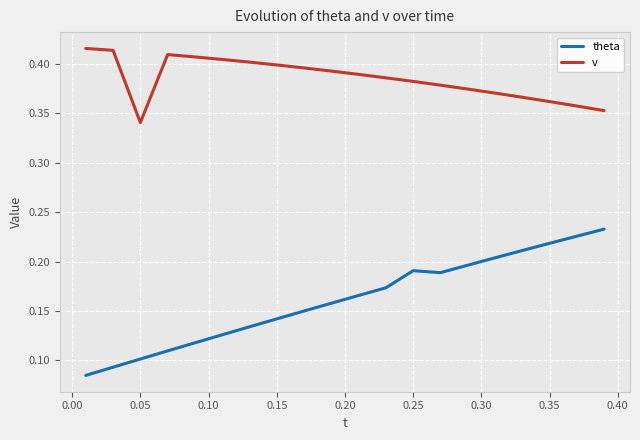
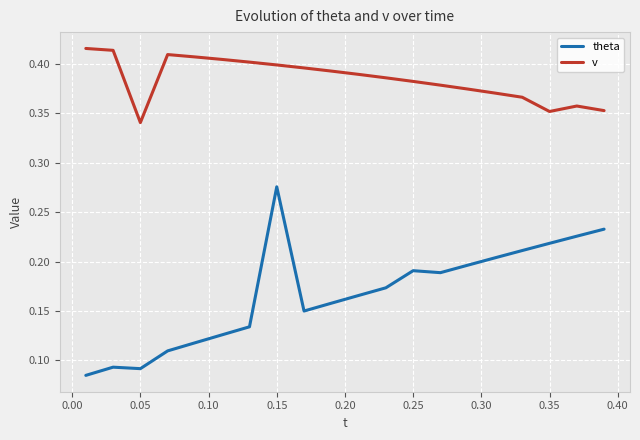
theta, 0.05: 0.10 -> 0.09
theta, 0.15: 0.14 -> 0.28
v, 0.35: 0.36 -> 0.35
